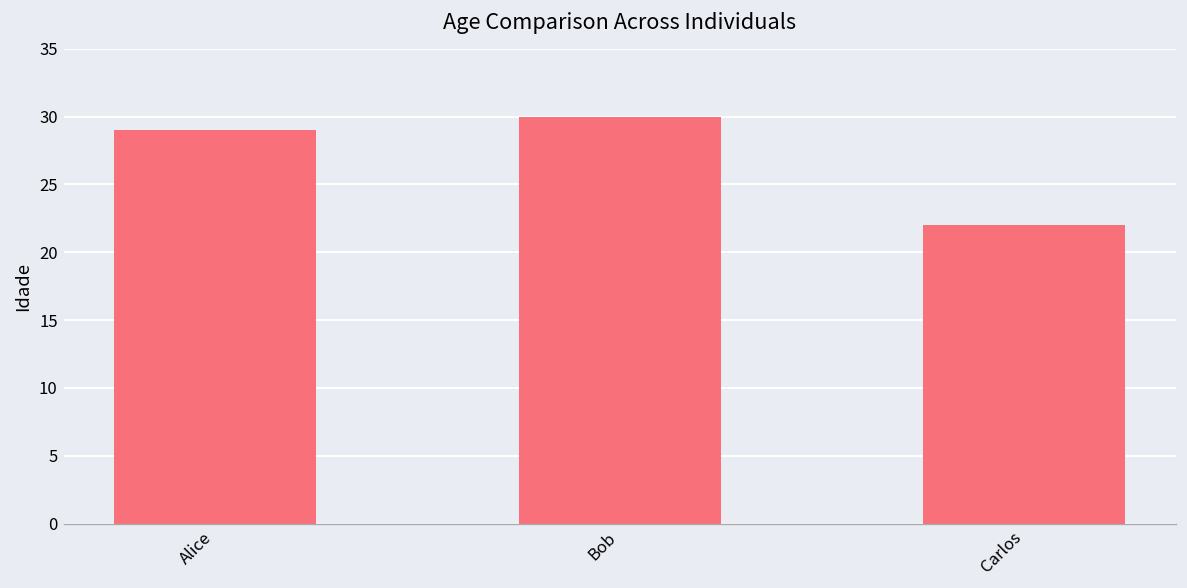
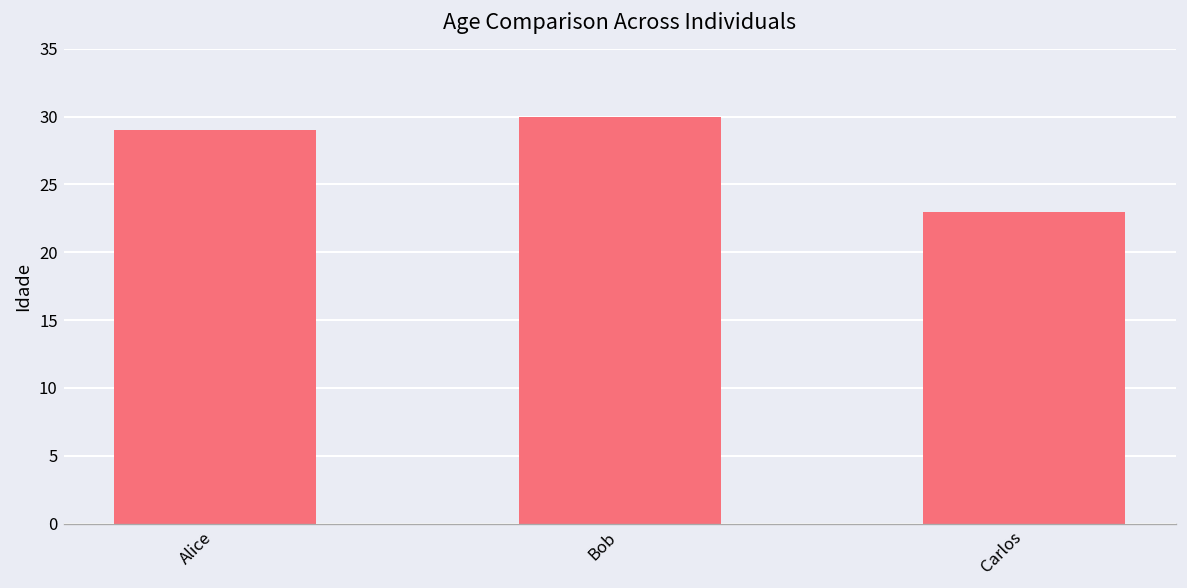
Carlos: 22 -> 23
